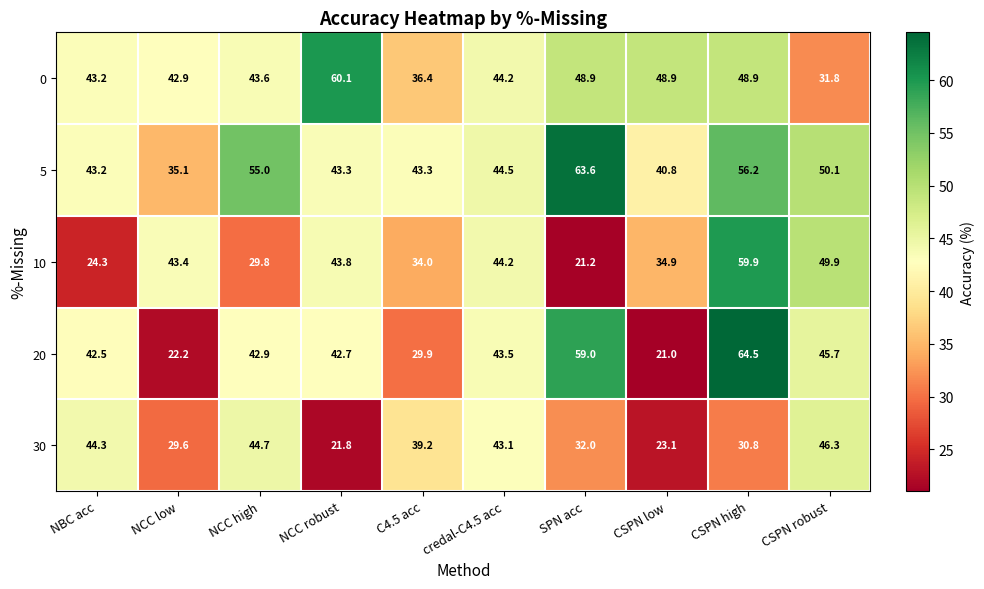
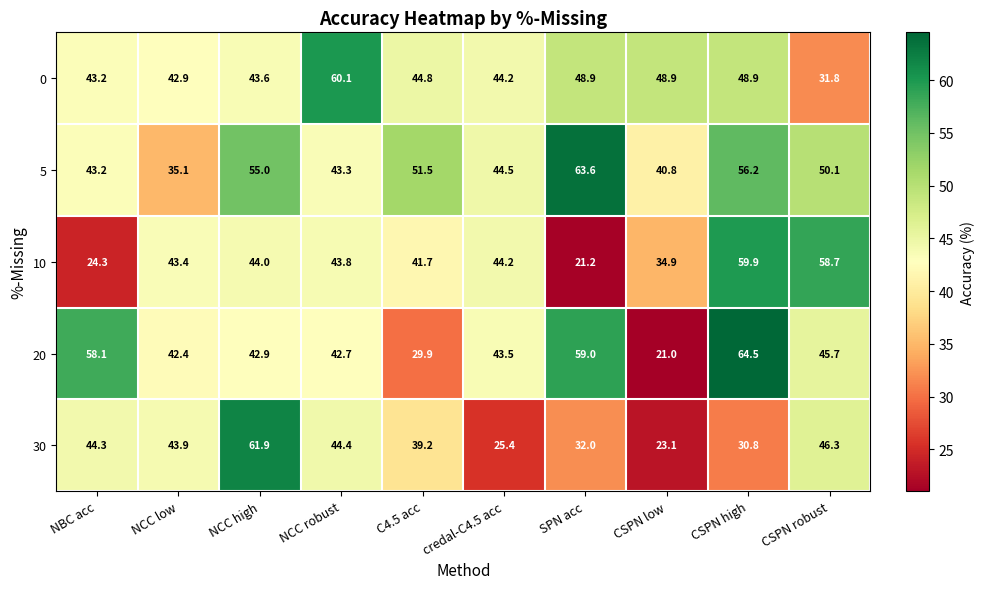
0, C4.5 acc: 36.4 -> 44.8
5, C4.5 acc: 43.3 -> 51.5
10, NCC high: 29.8 -> 44.0
10, C4.5 acc: 34.0 -> 41.7
10, CSPN robust: 49.9 -> 58.7
20, NBC acc: 42.5 -> 58.1
20, NCC low: 22.2 -> 42.4
30, NCC low: 29.6 -> 43.9
30, NCC high: 44.7 -> 61.9
30, NCC robust: 21.8 -> 44.4
30, credal-C4.5 acc: 43.1 -> 25.4
